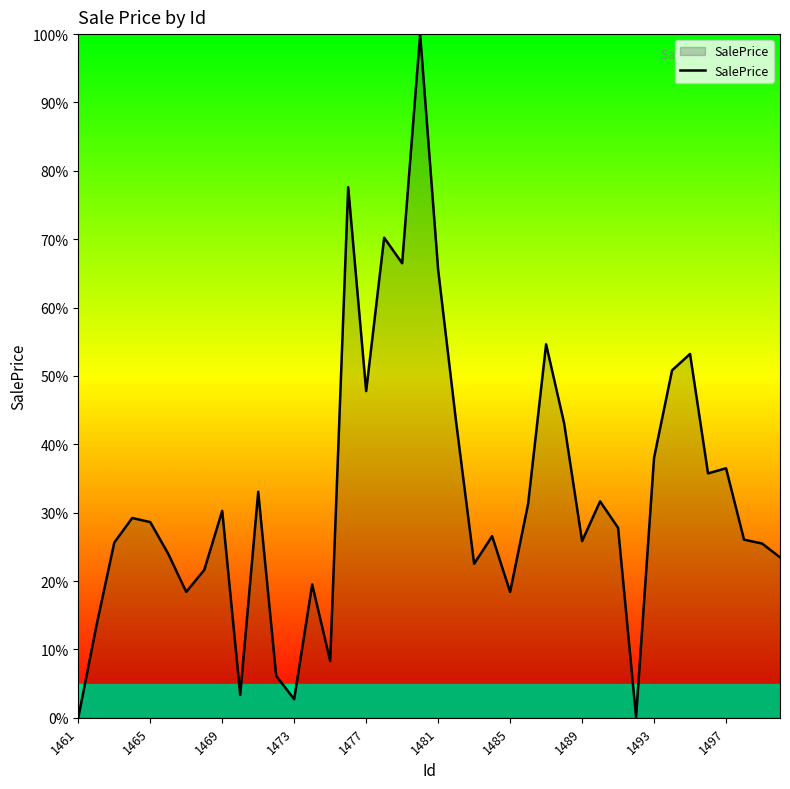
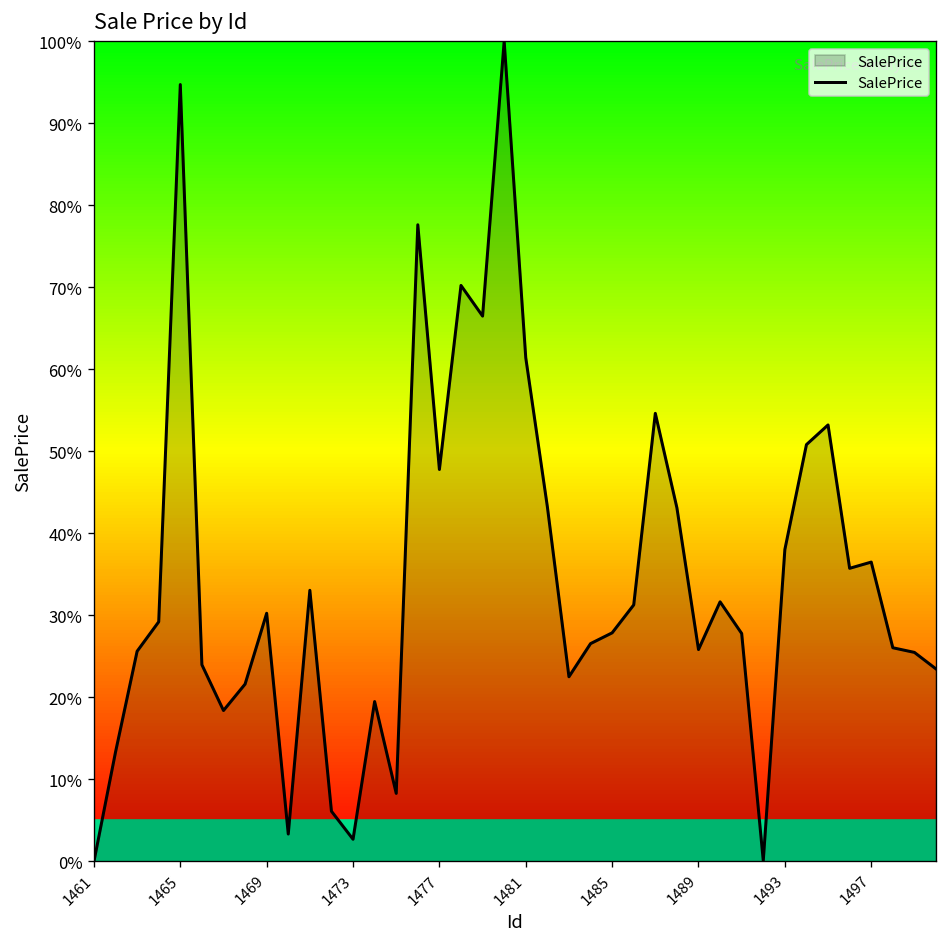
1465: 29% -> 95%
1481: 66% -> 61%
1485: 18% -> 28%
